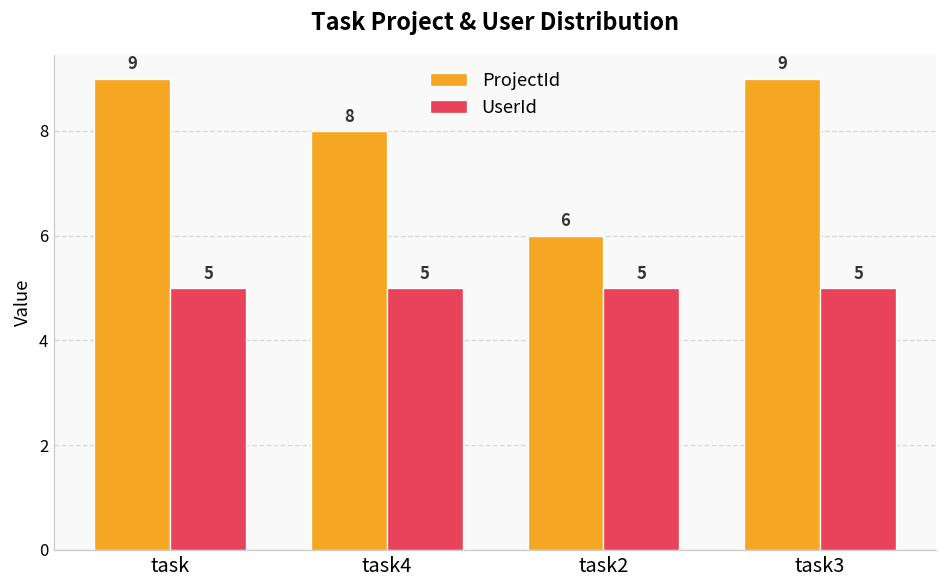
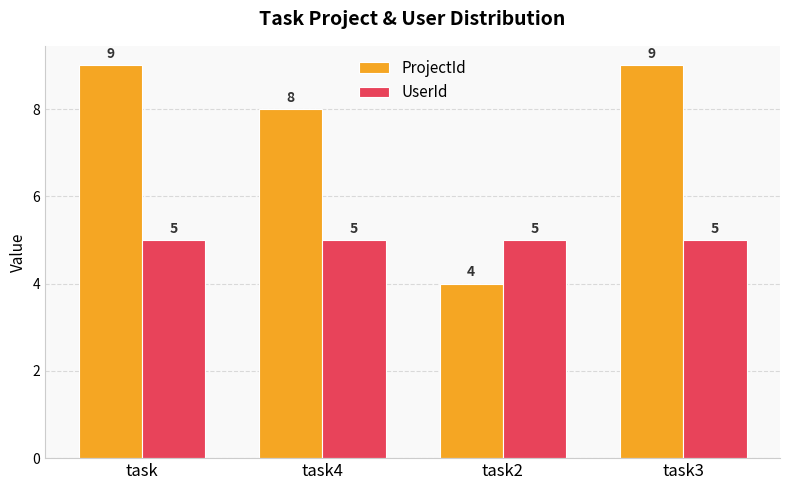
ProjectId, task2: 6 -> 4
